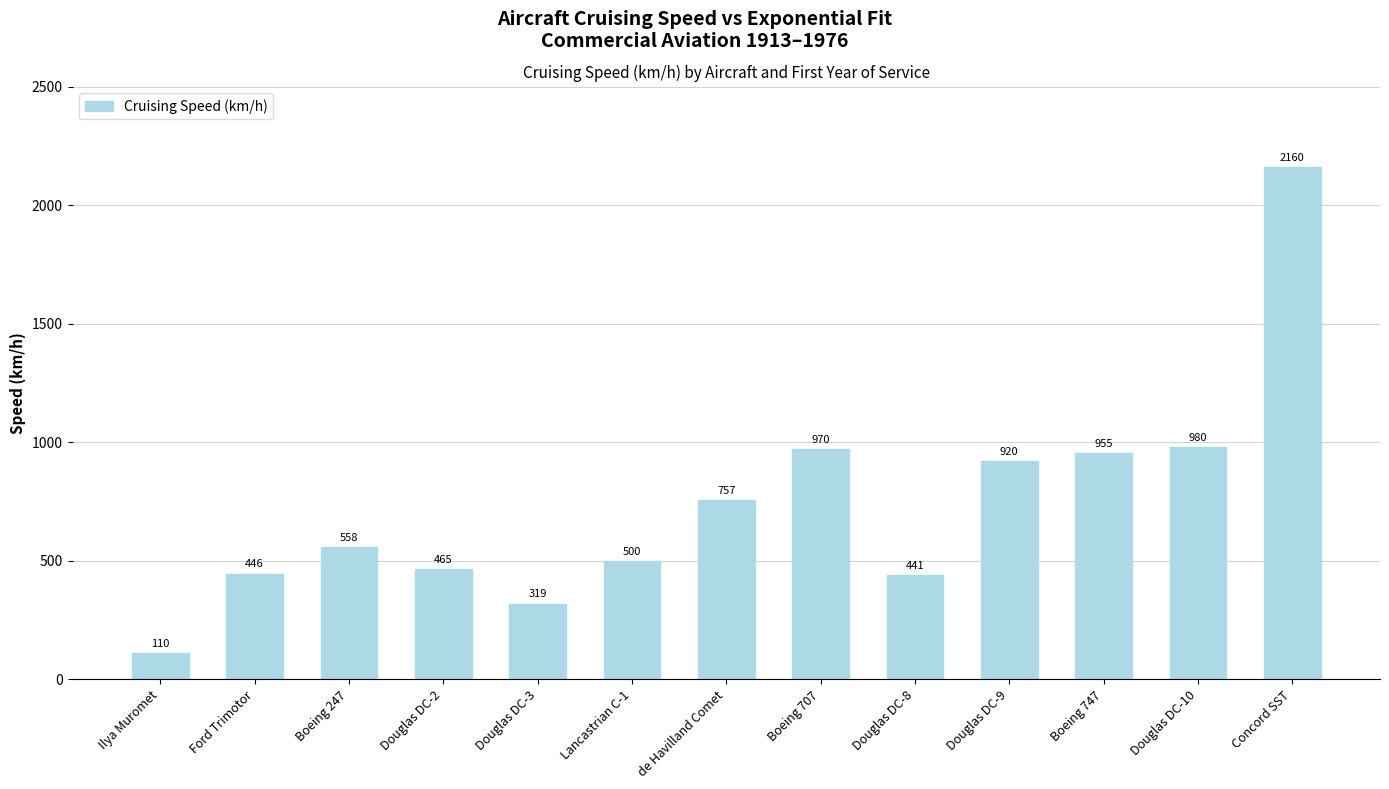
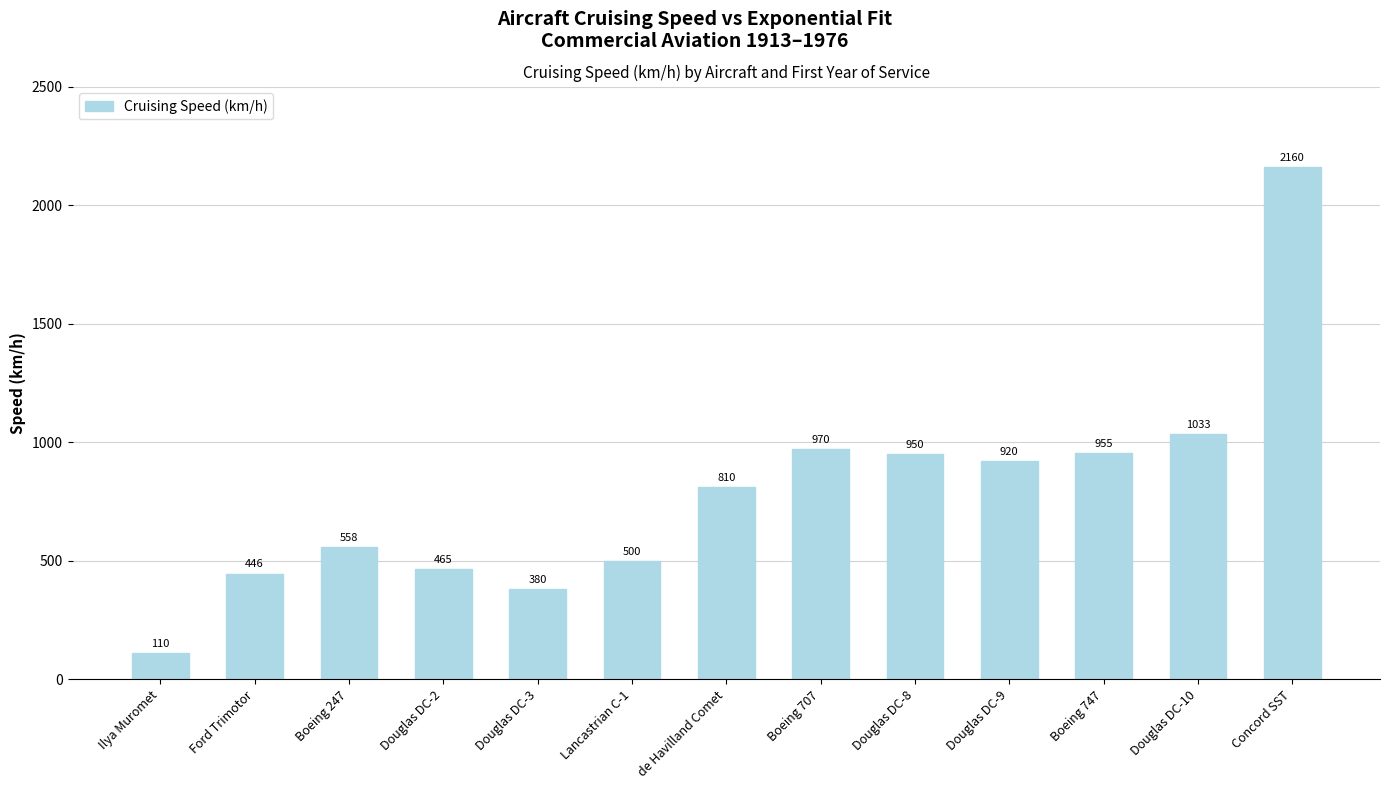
Douglas DC-3: 319 -> 380
de Havilland Comet: 757 -> 810
Douglas DC-8: 441 -> 950
Douglas DC-10: 980 -> 1033
